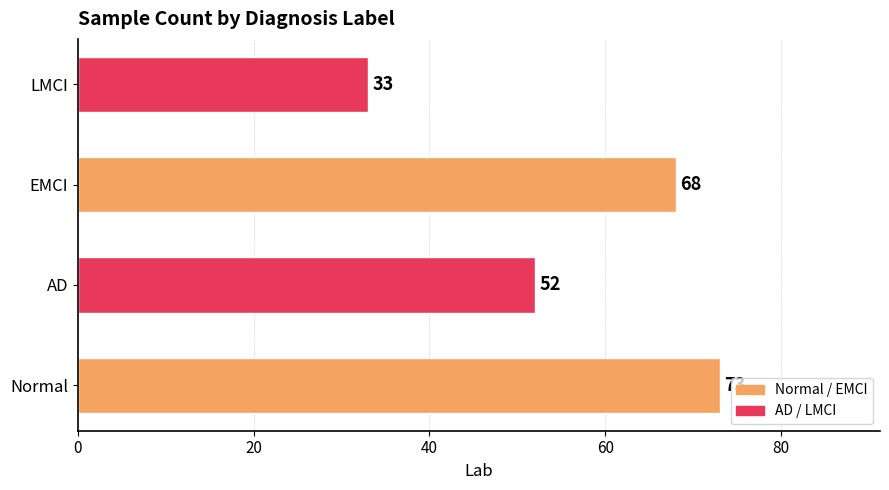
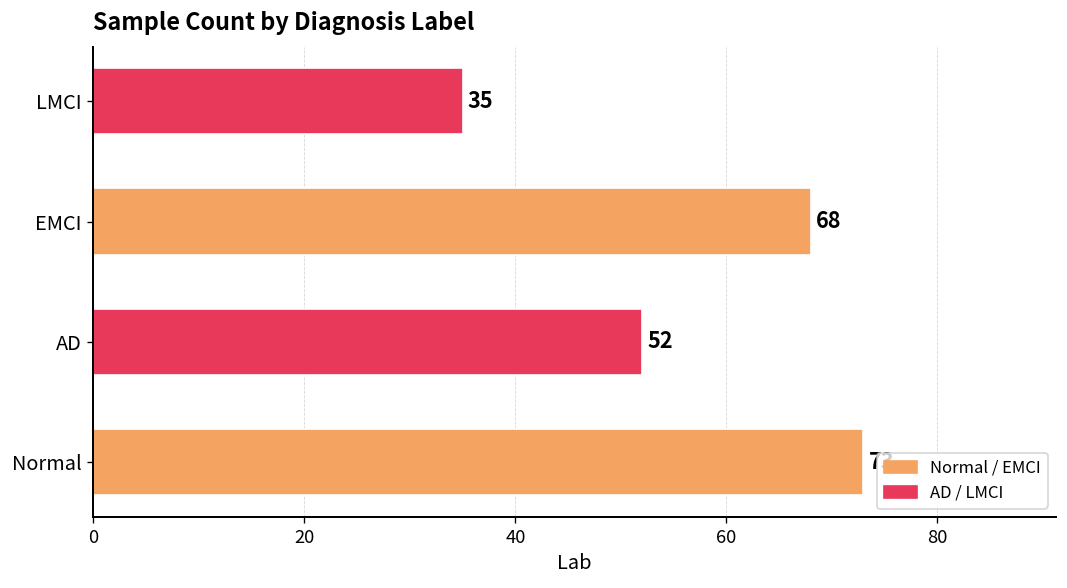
LMCI: 33 -> 35
